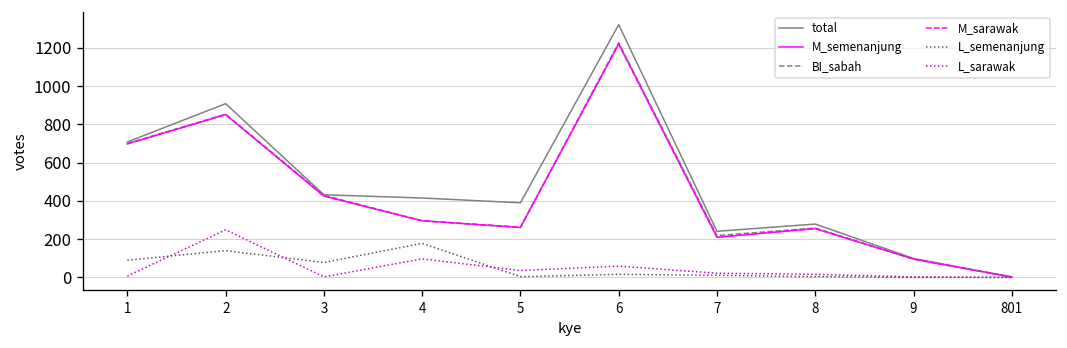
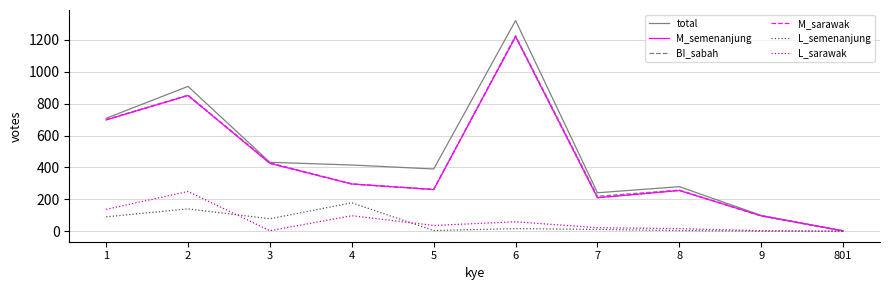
L_sarawak, 1: 10 -> 140
